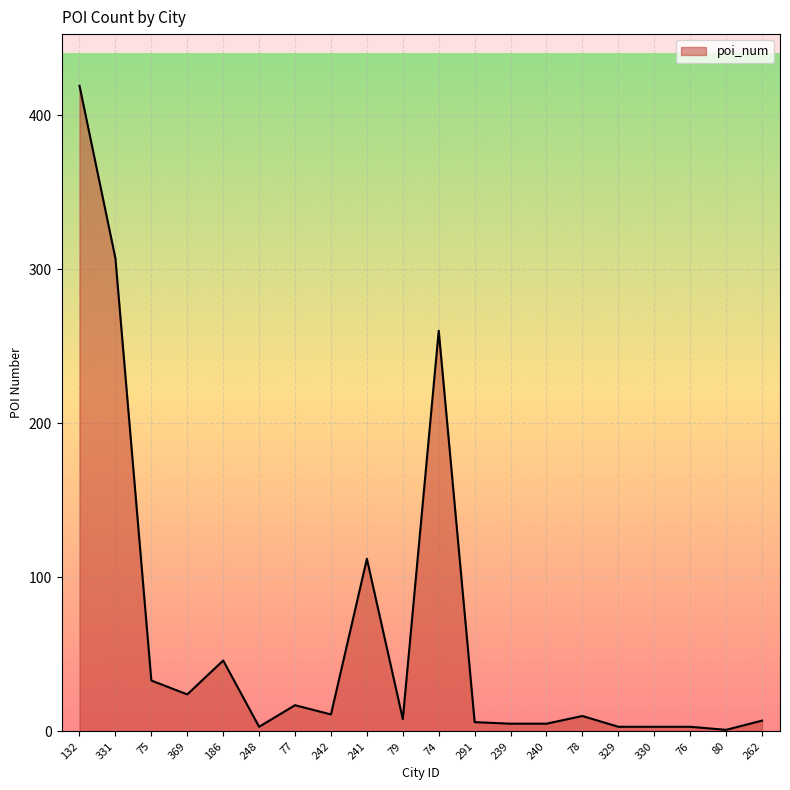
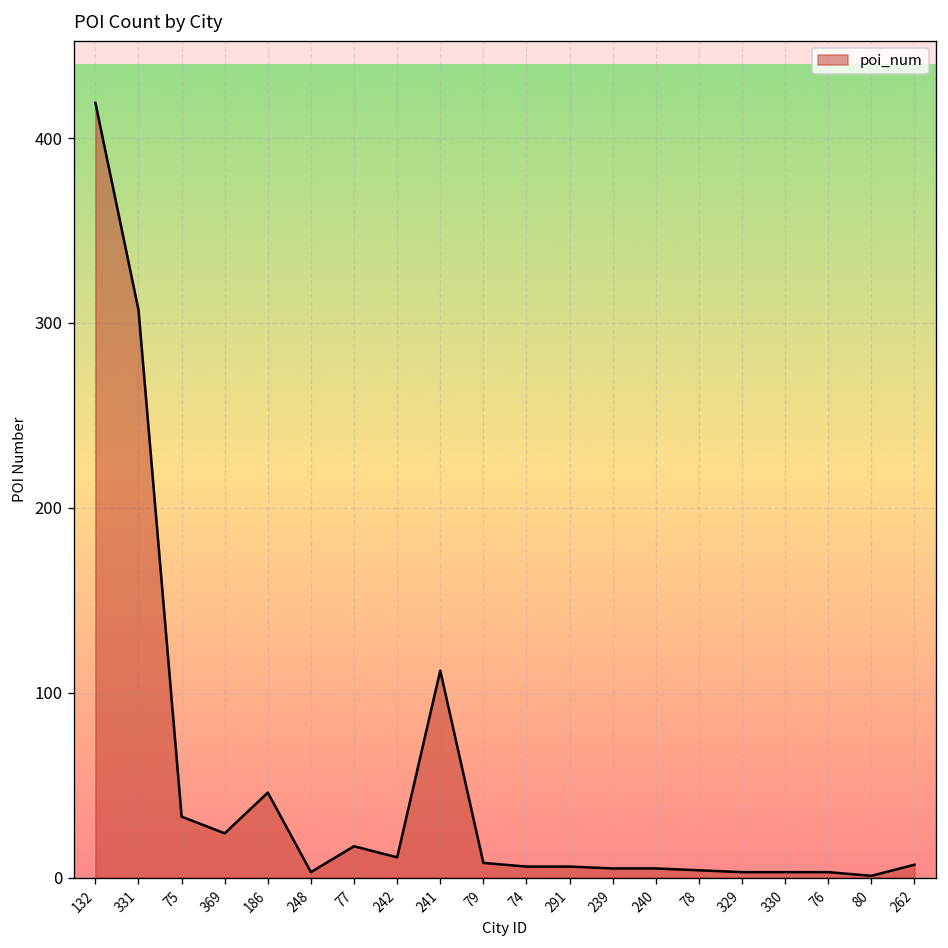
74: 260 -> 6
78: 10 -> 4
